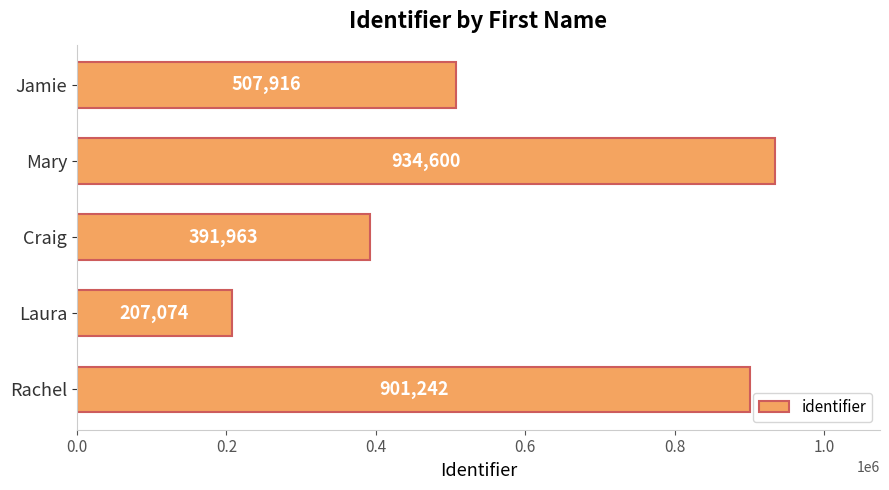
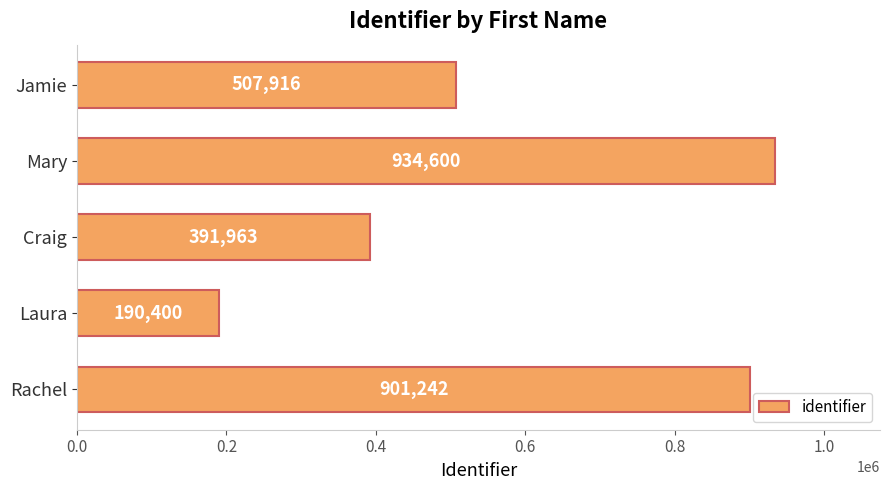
Laura: 207,074 -> 190,400
